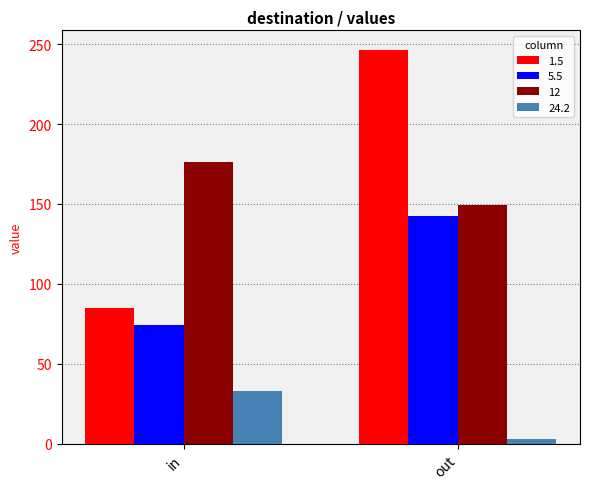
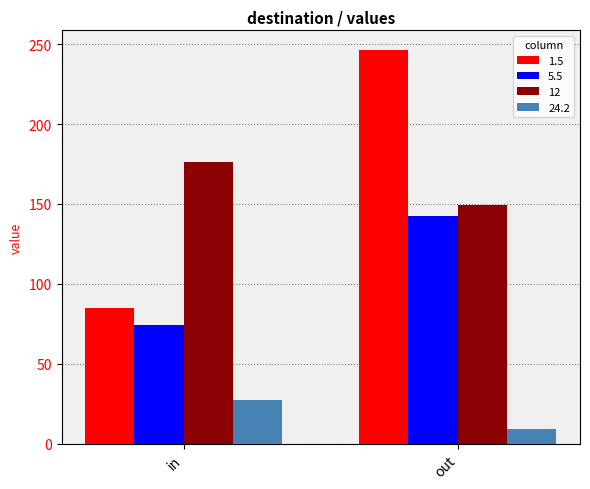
24.2, in: 33 -> 27
24.2, out: 3 -> 9
